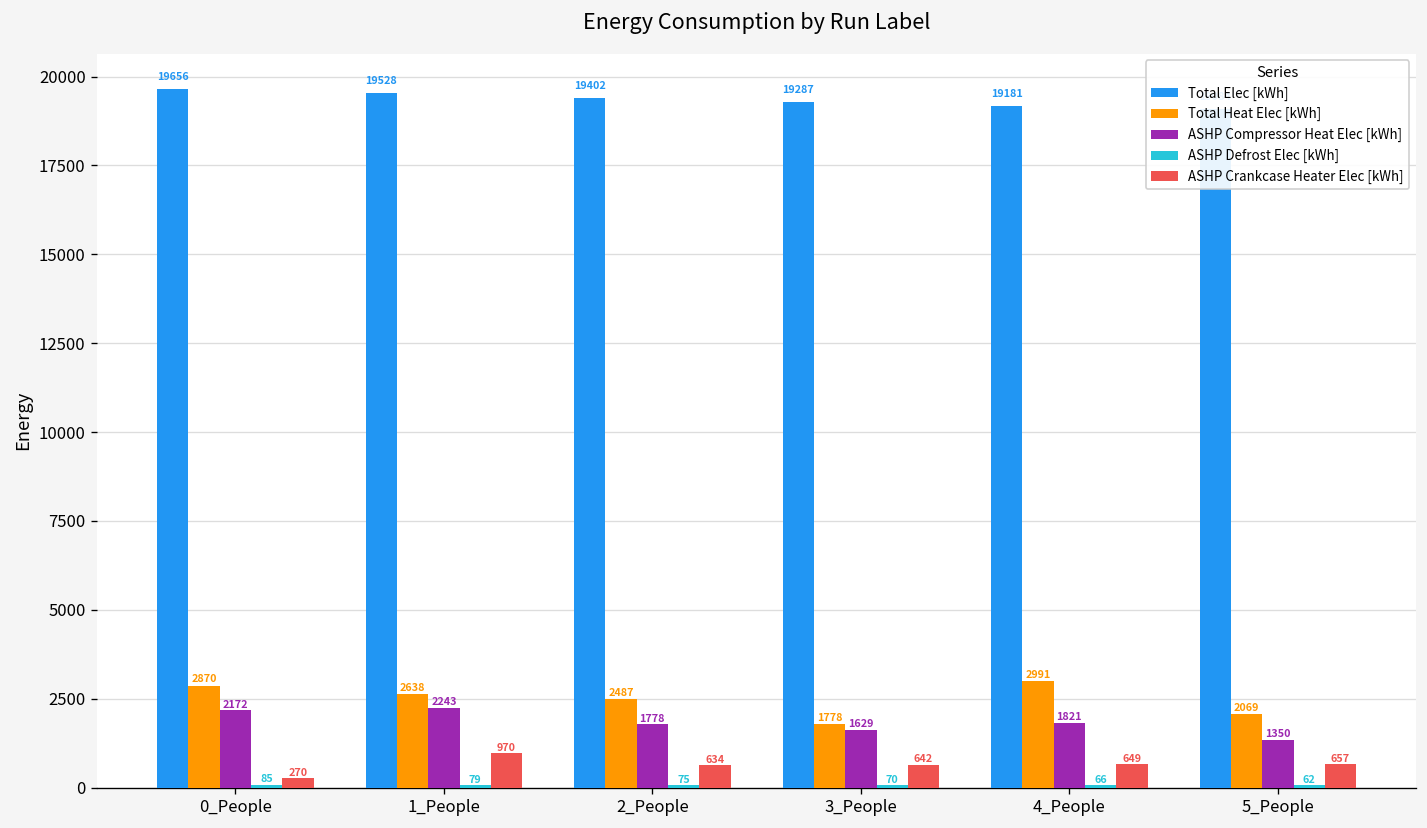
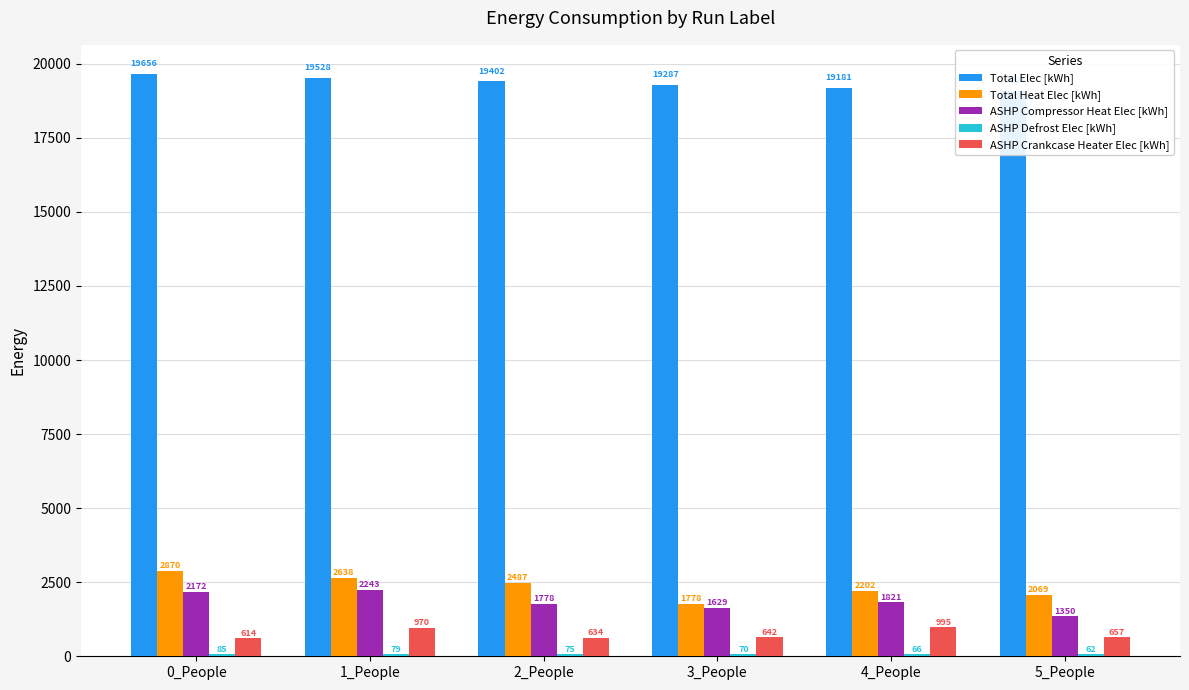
ASHP Crankcase Heater Elec [kWh], 0_People: 270 -> 614
Total Heat Elec [kWh], 4_People: 2991 -> 2202
ASHP Crankcase Heater Elec [kWh], 4_People: 649 -> 995
